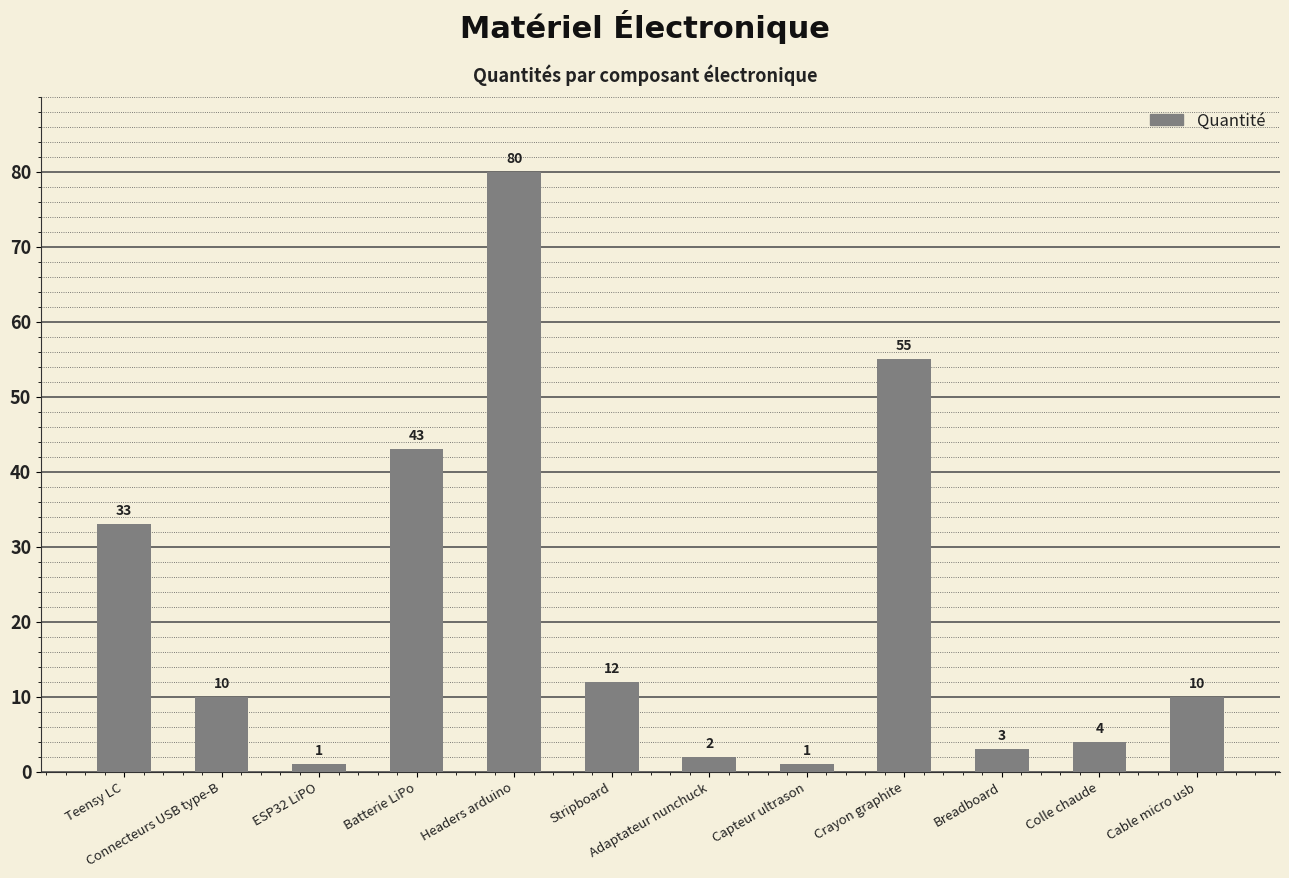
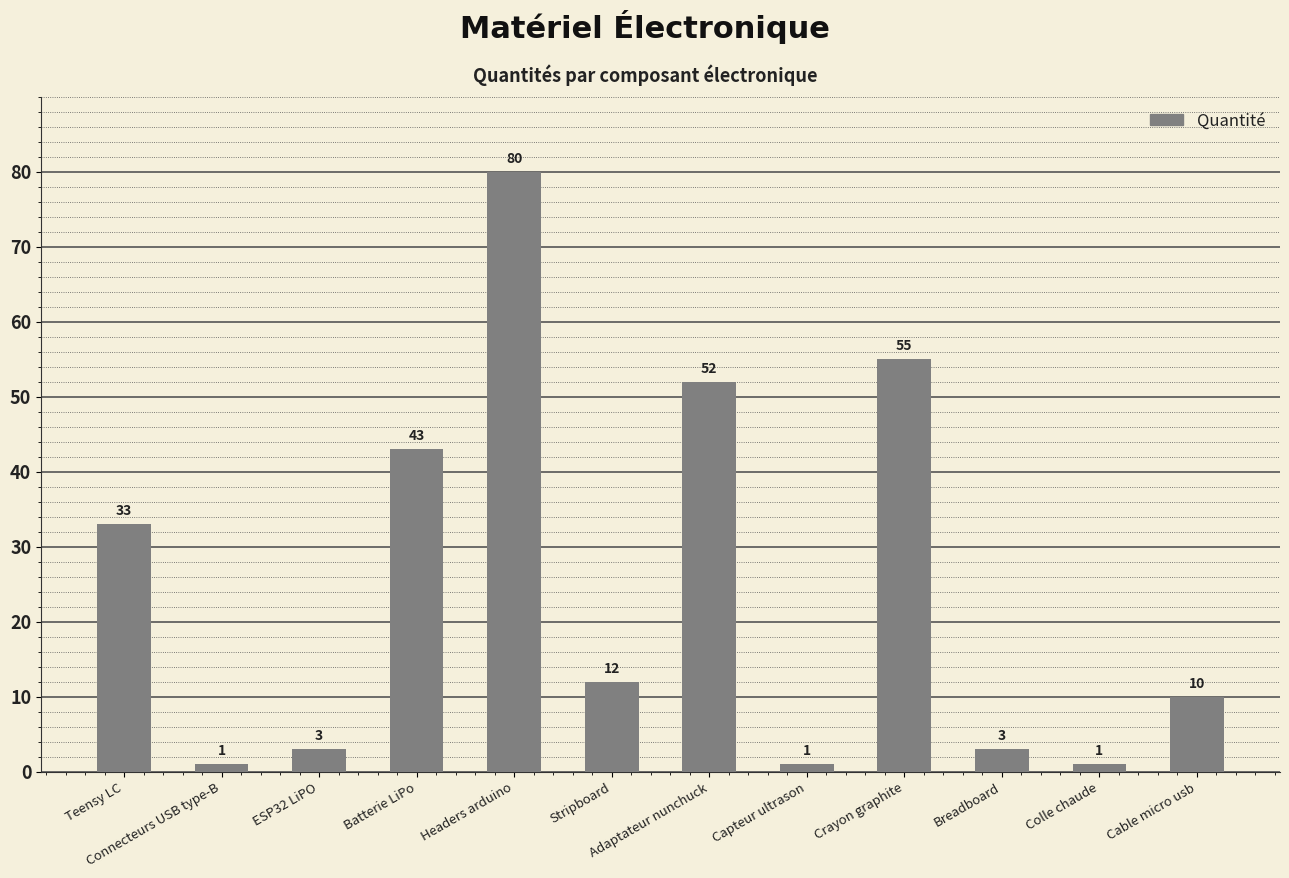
Connecteurs USB type-B: 10 -> 1
ESP32 LiPO: 1 -> 3
Adaptateur nunchuck: 2 -> 52
Colle chaude: 4 -> 1
